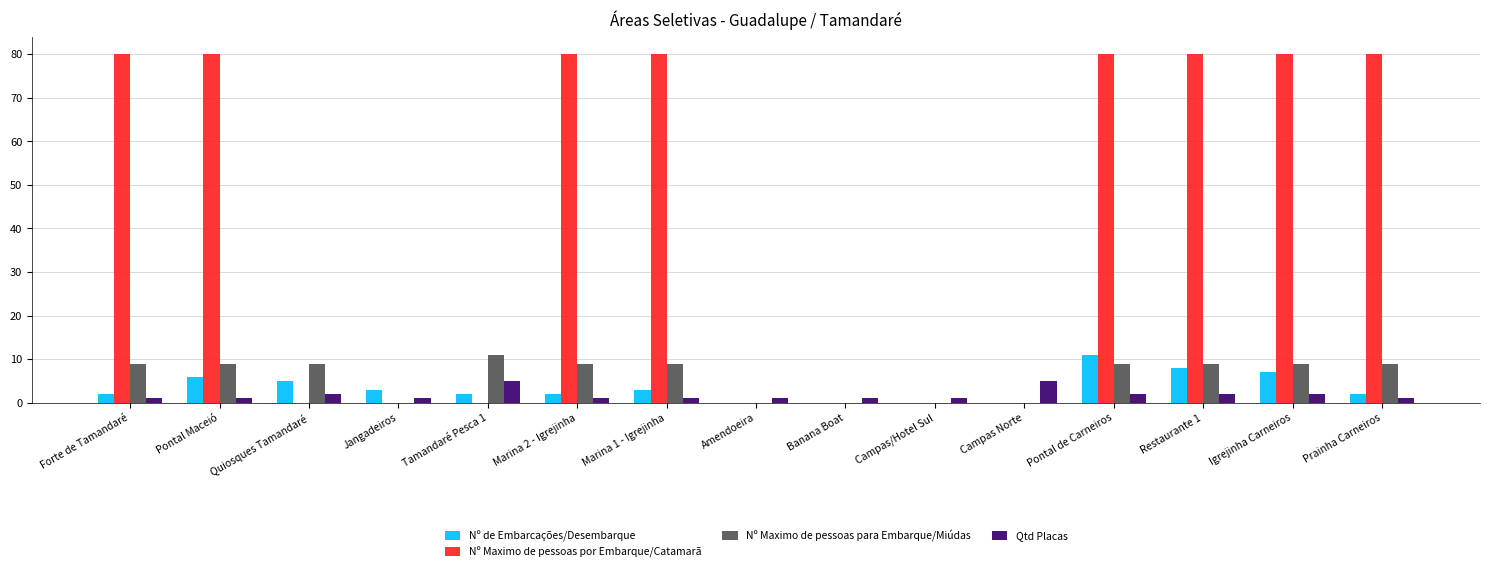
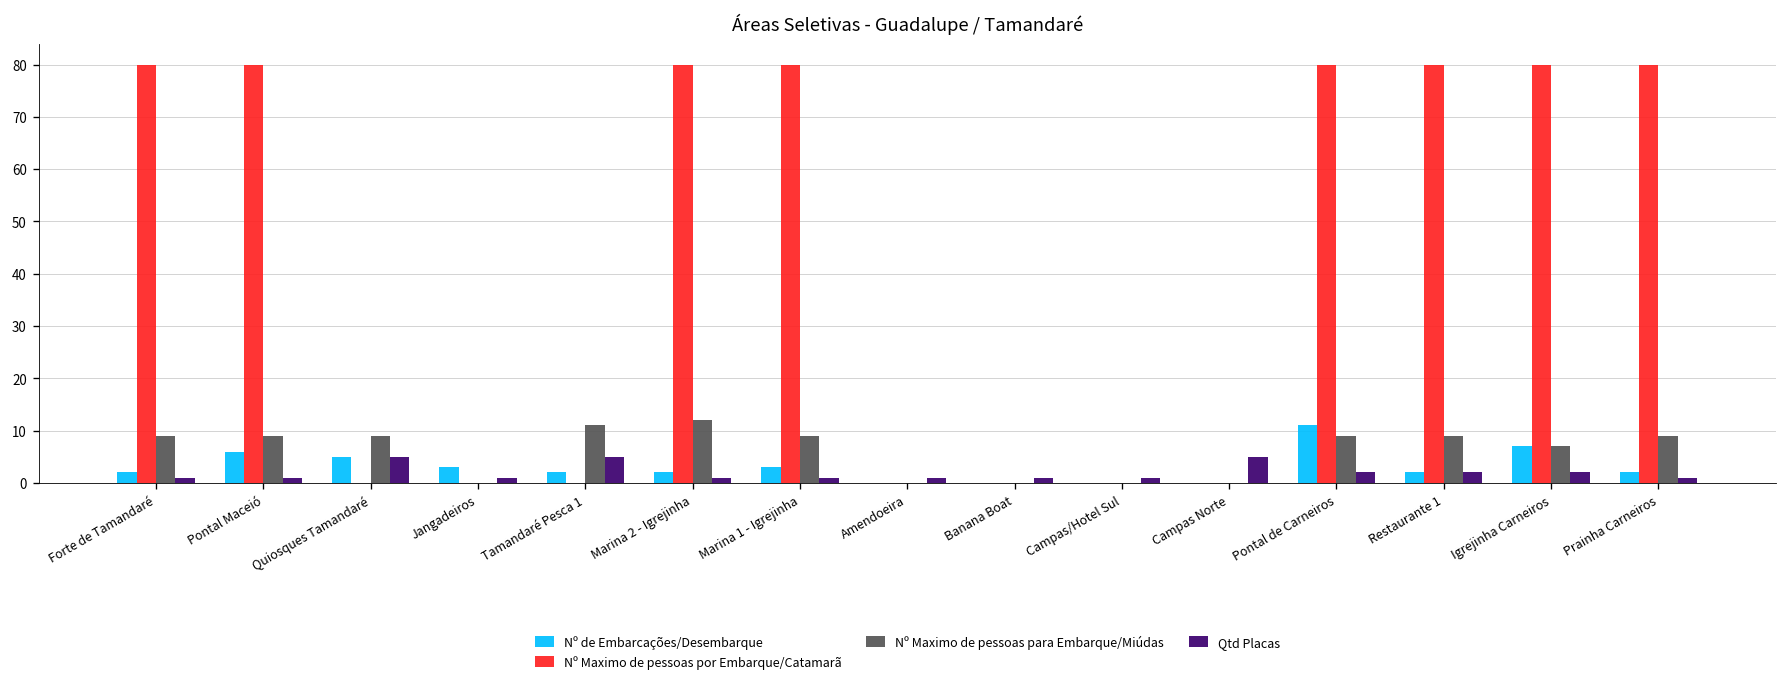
Qtd Placas, Quiosques Tamandaré: 2 -> 5
Nº Maximo de pessoas para Embarque/Miúdas, Marina 2 - Igrejinha: 9 -> 12
Nº de Embarcações/Desembarque, Restaurante 1: 8 -> 2
Nº Maximo de pessoas para Embarque/Miúdas, Igrejinha Carneiros: 9 -> 7
